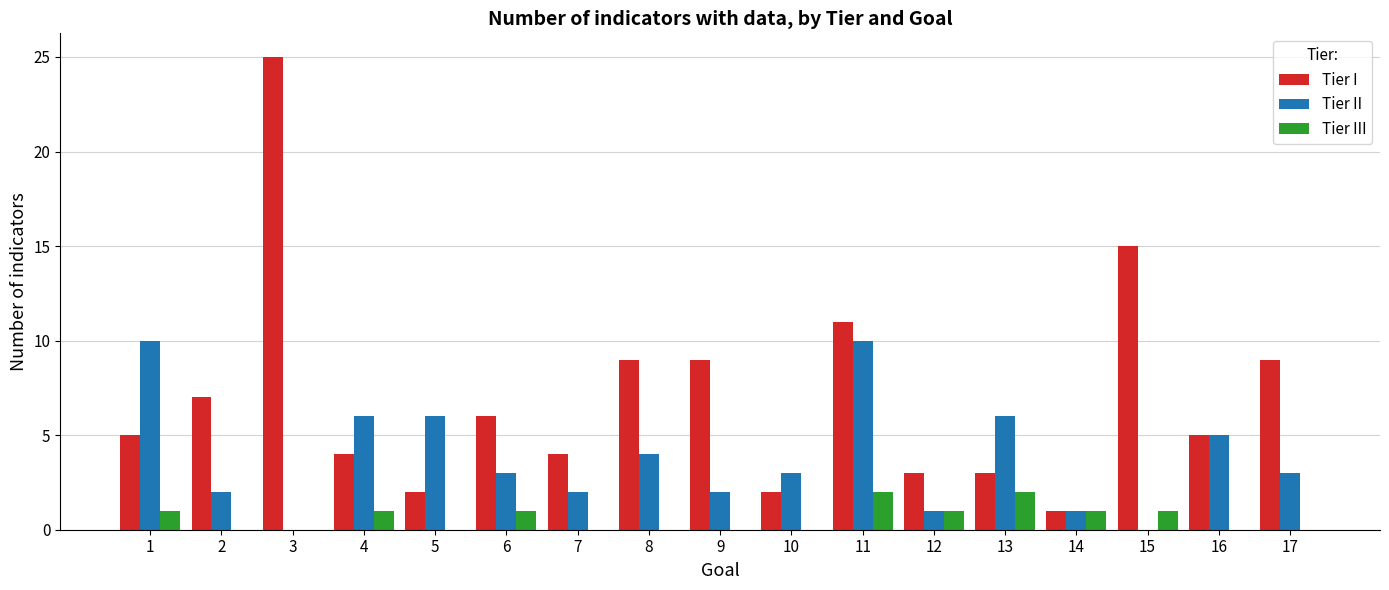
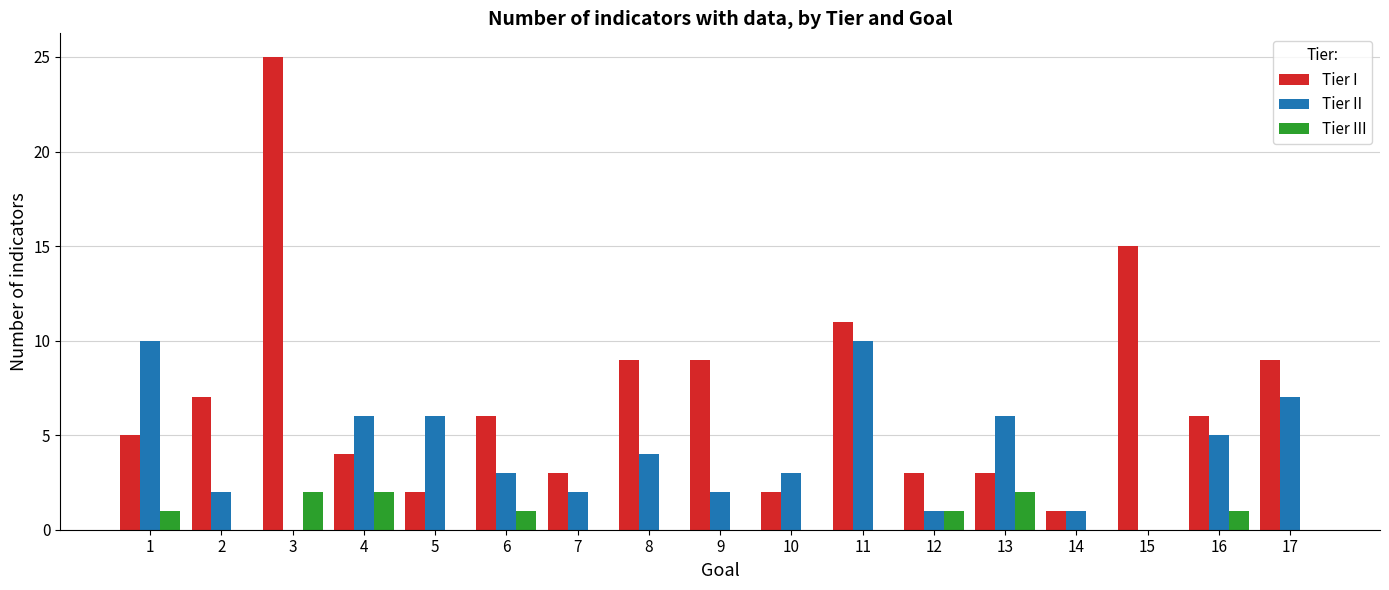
Tier III, 3: 0 -> 2
Tier III, 4: 1 -> 2
Tier I, 7: 4 -> 3
Tier III, 11: 2 -> 0
Tier III, 14: 1 -> 0
Tier III, 15: 1 -> 0
Tier I, 16: 5 -> 6
Tier III, 16: 0 -> 1
Tier II, 17: 3 -> 7
